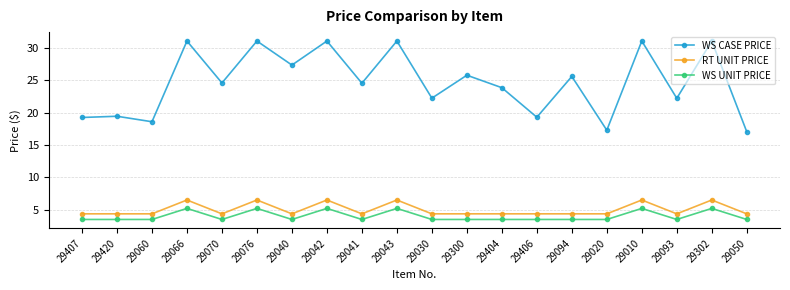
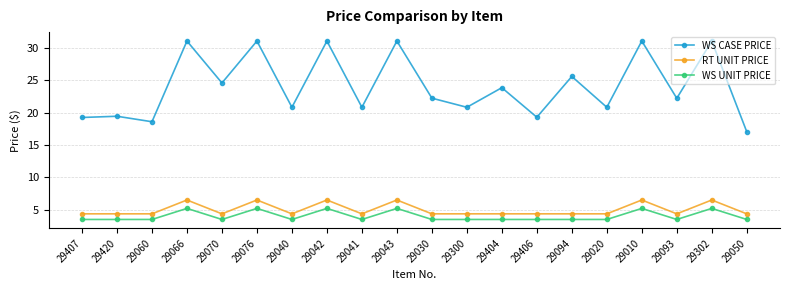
WS CASE PRICE, 29040: 27 -> 21
WS CASE PRICE, 29041: 25 -> 21
WS CASE PRICE, 29300: 26 -> 21
WS CASE PRICE, 29020: 17 -> 21
